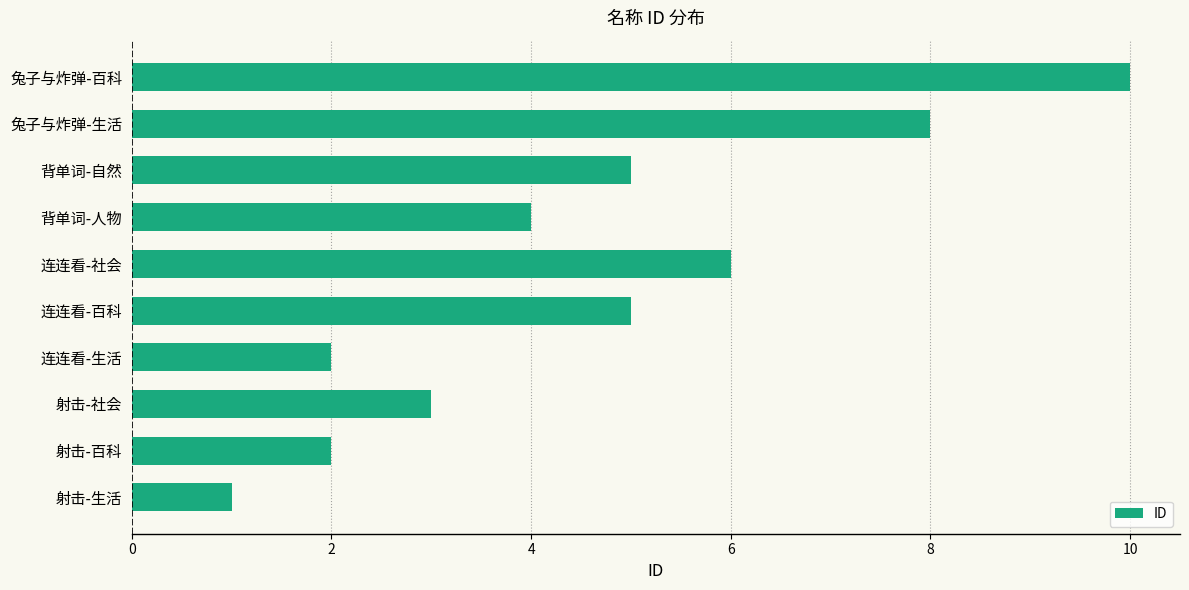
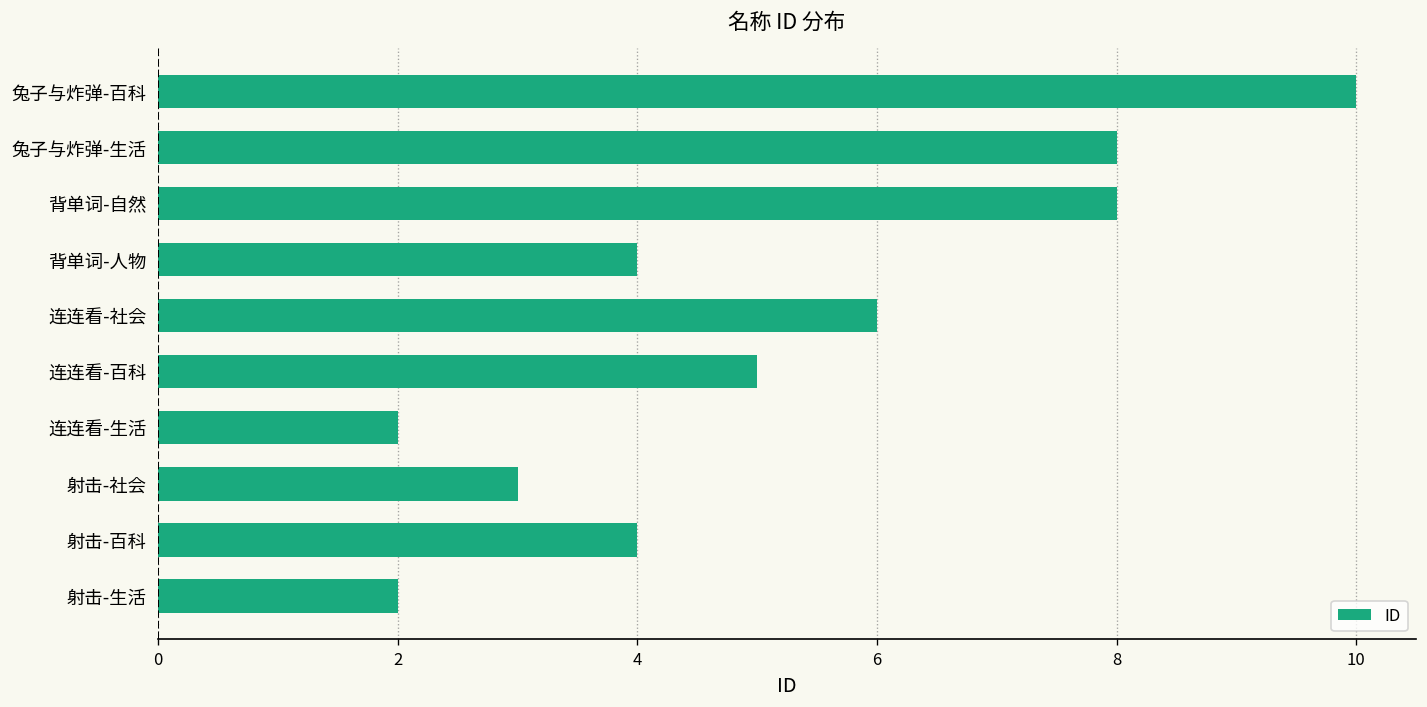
背单词-自然: 5 -> 8
射击-百科: 2 -> 4
射击-生活: 1 -> 2
